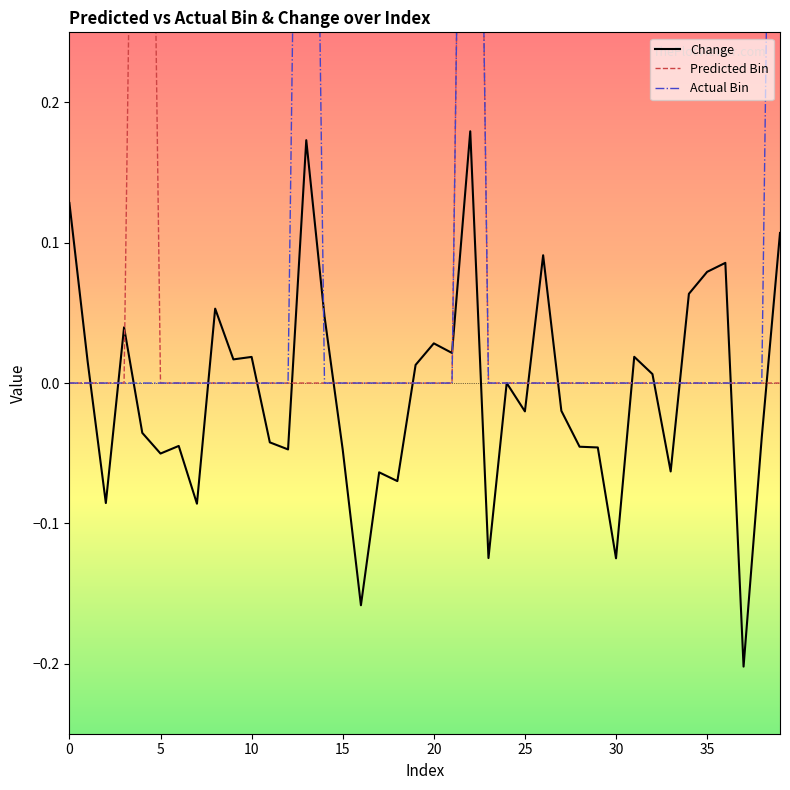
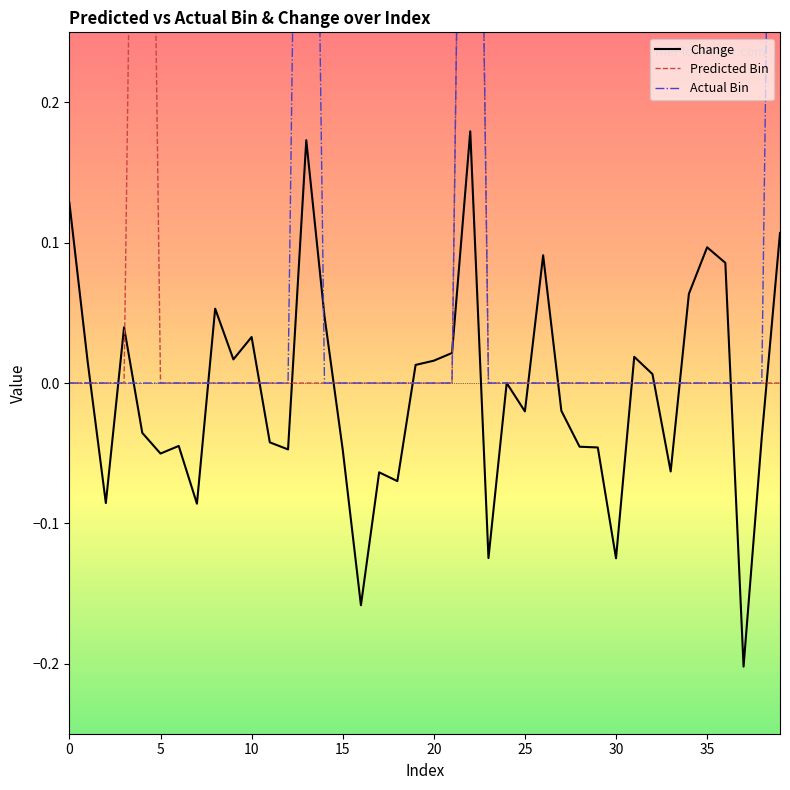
Change, 10: 0.019 -> 0.033
Change, 20: 0.028 -> 0.016
Change, 35: 0.079 -> 0.097
